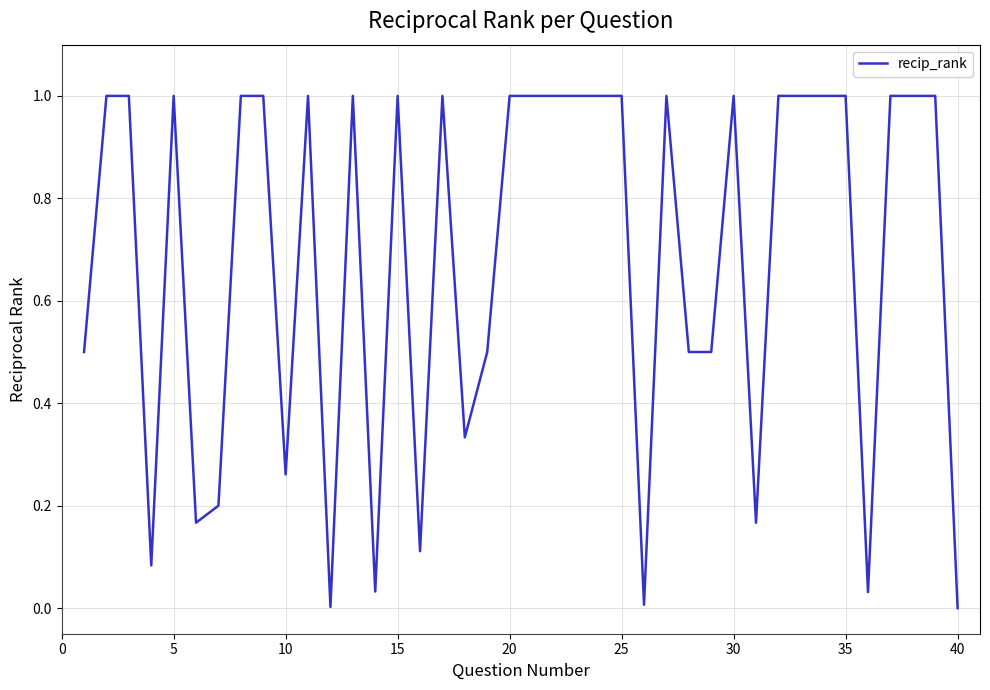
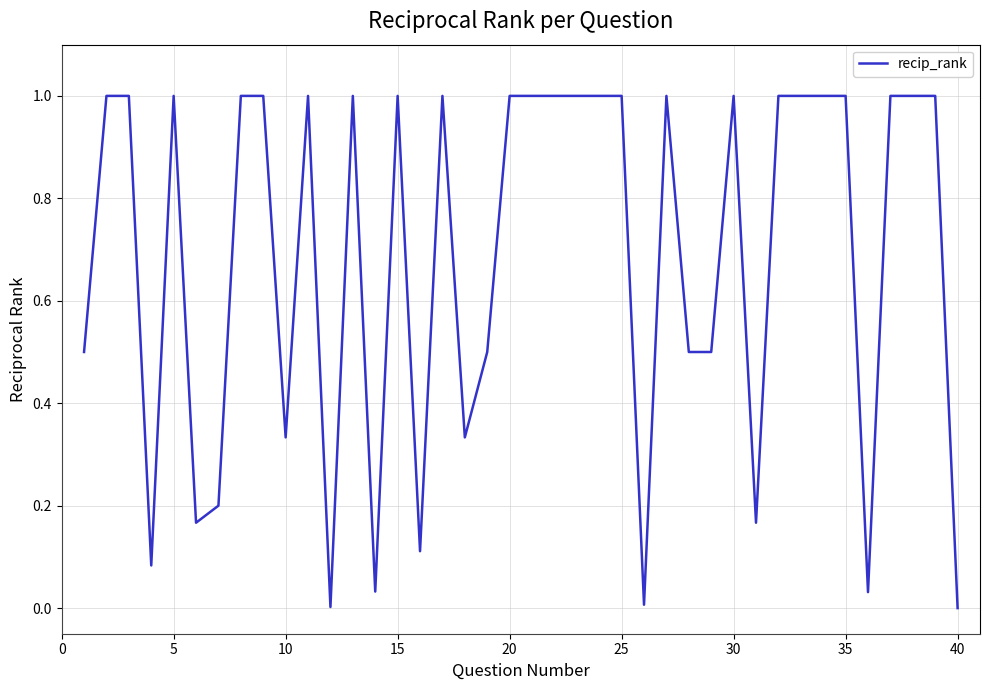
10: 0.26 -> 0.33
